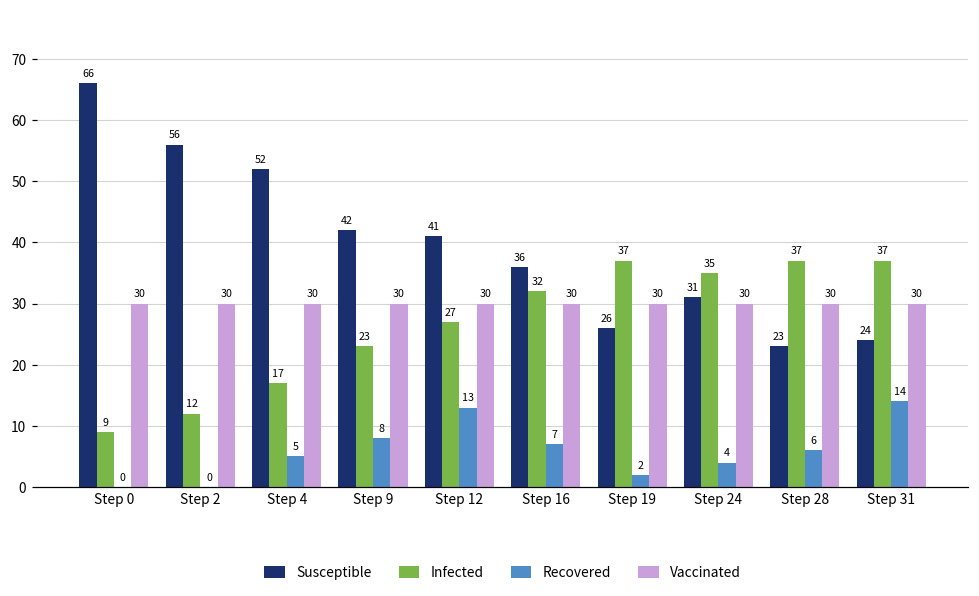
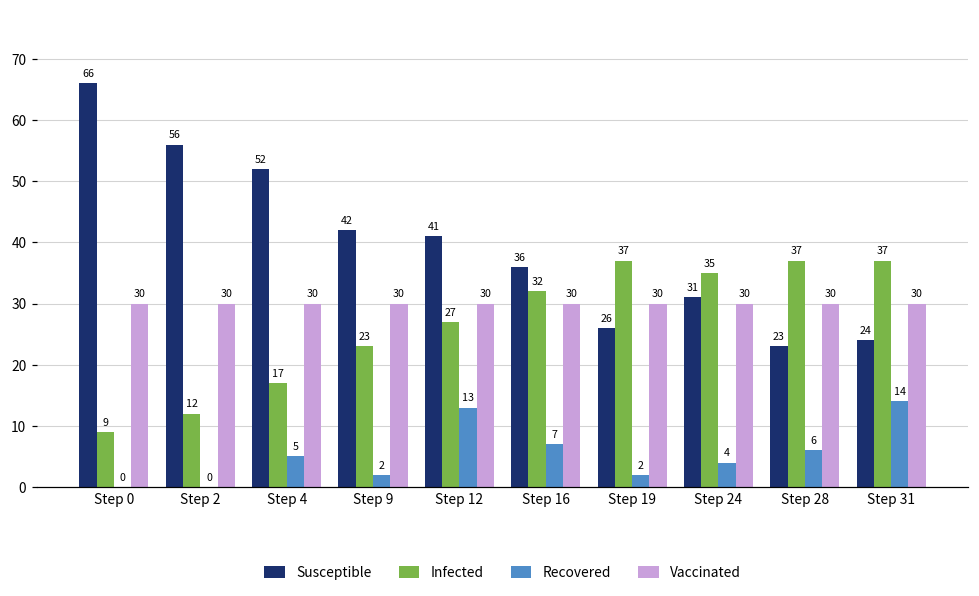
Recovered, Step 9: 8 -> 2
